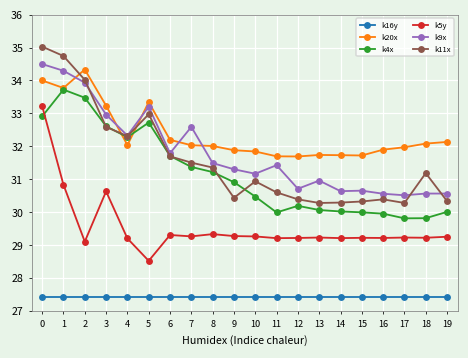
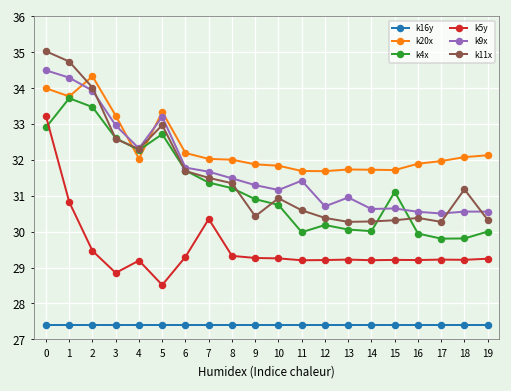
k5y, 2: 29.1 -> 29.5
k5y, 3: 30.6 -> 28.8
k5y, 7: 29.3 -> 30.4
k9x, 7: 32.6 -> 31.7
k4x, 10: 30.5 -> 30.7
k4x, 15: 30.0 -> 31.1
